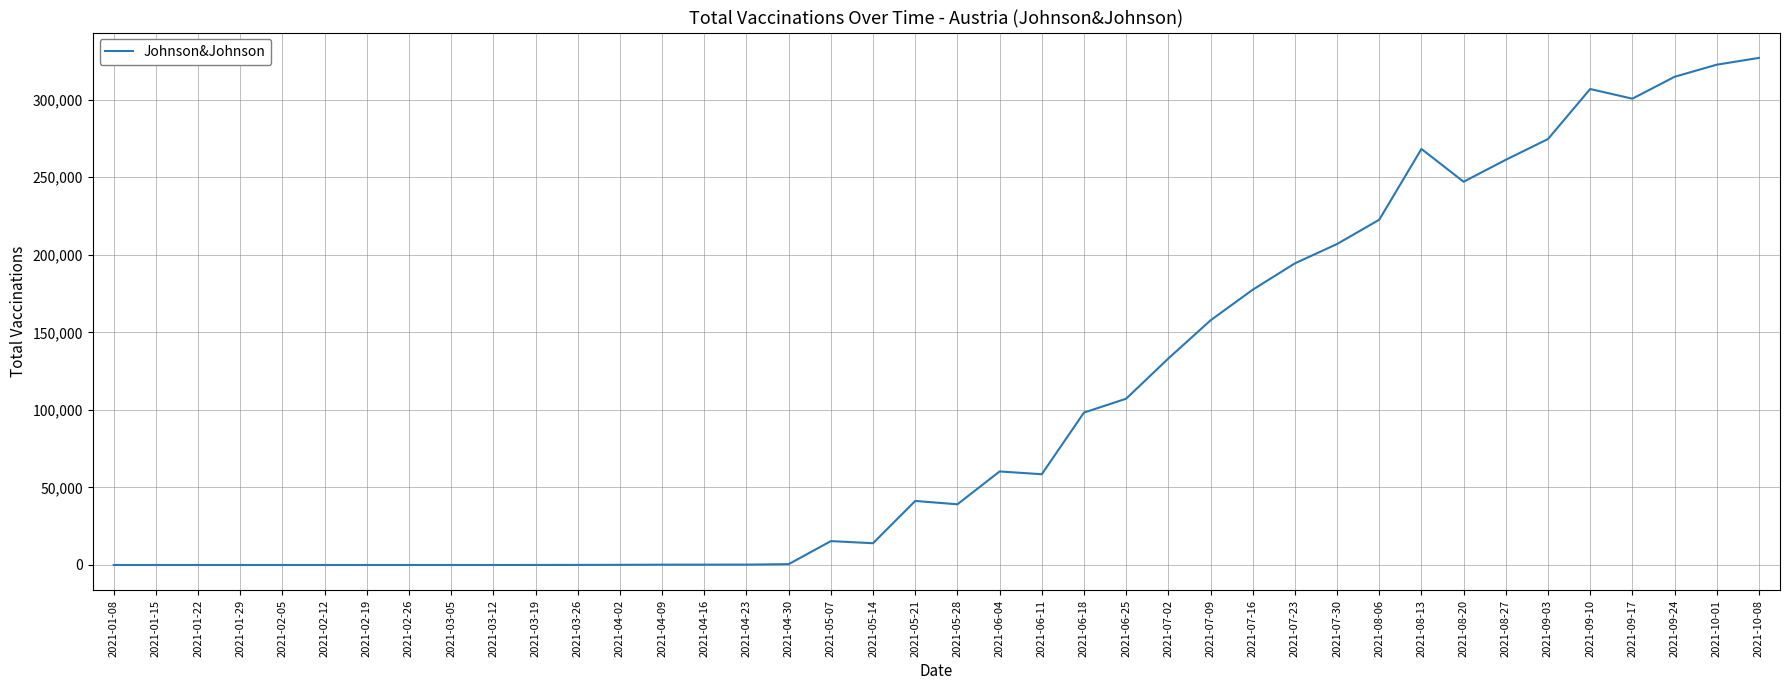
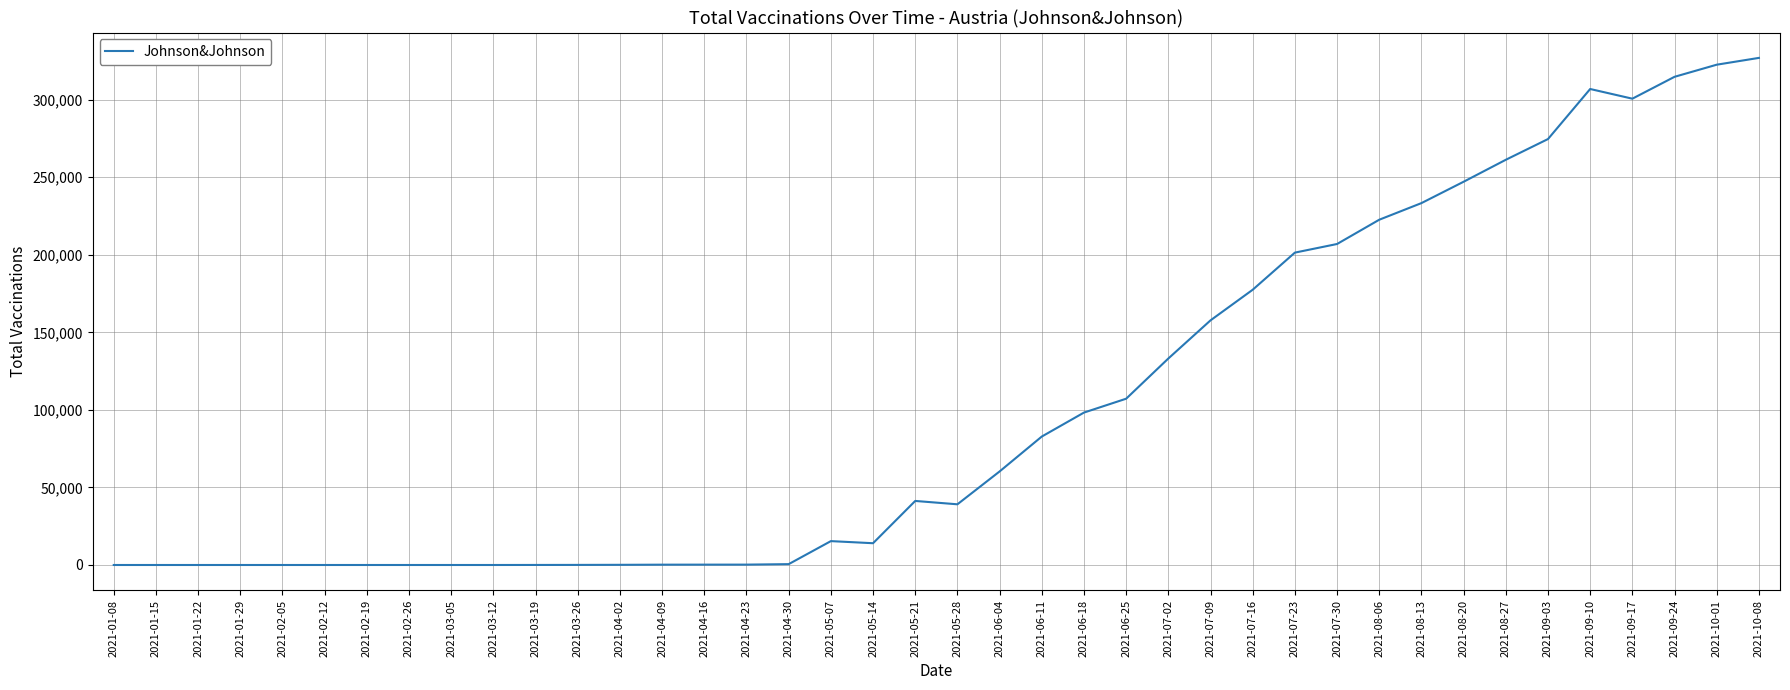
2021-06-11: 59,000 -> 83,000
2021-07-23: 194,000 -> 201,000
2021-08-13: 268,000 -> 233,000
